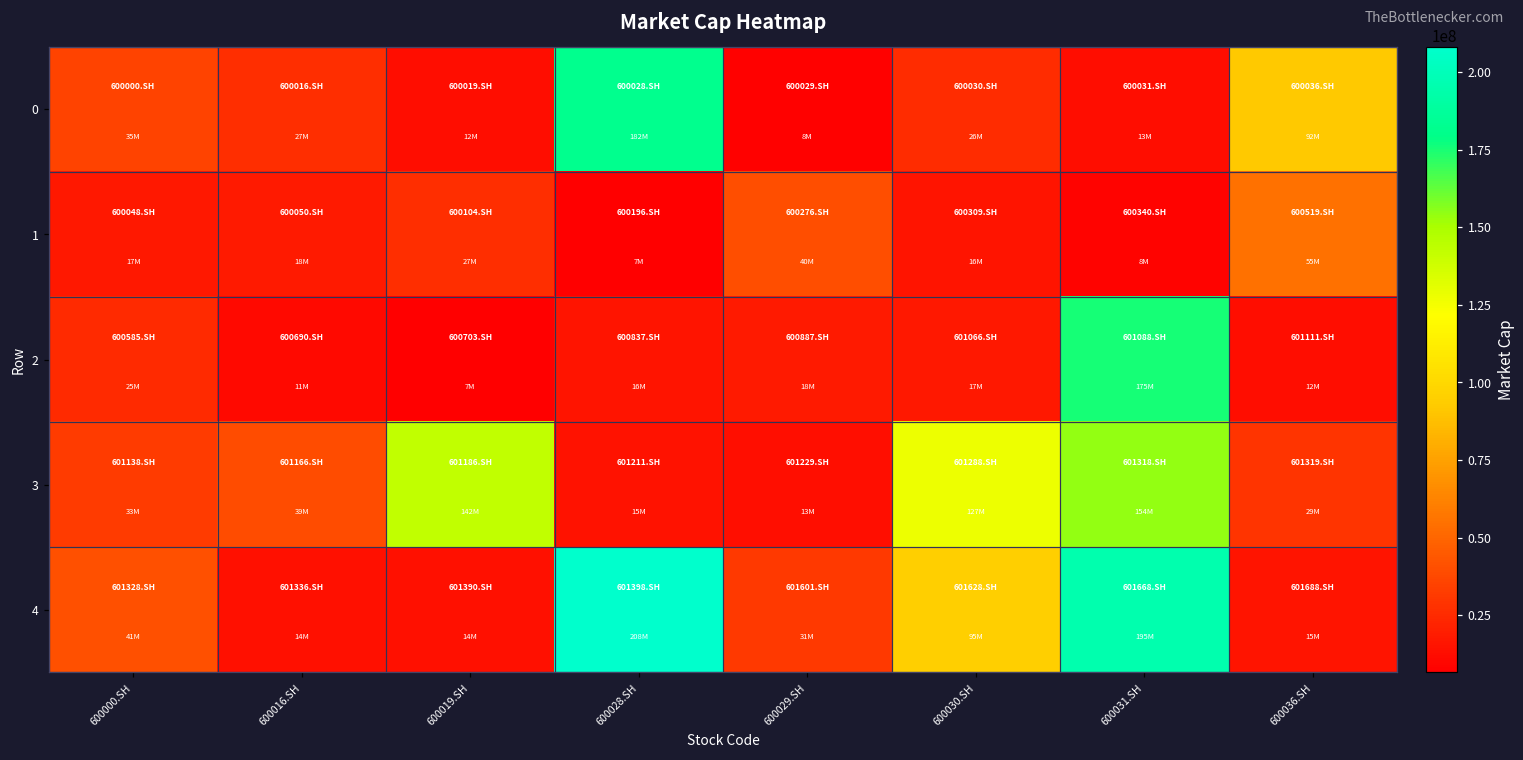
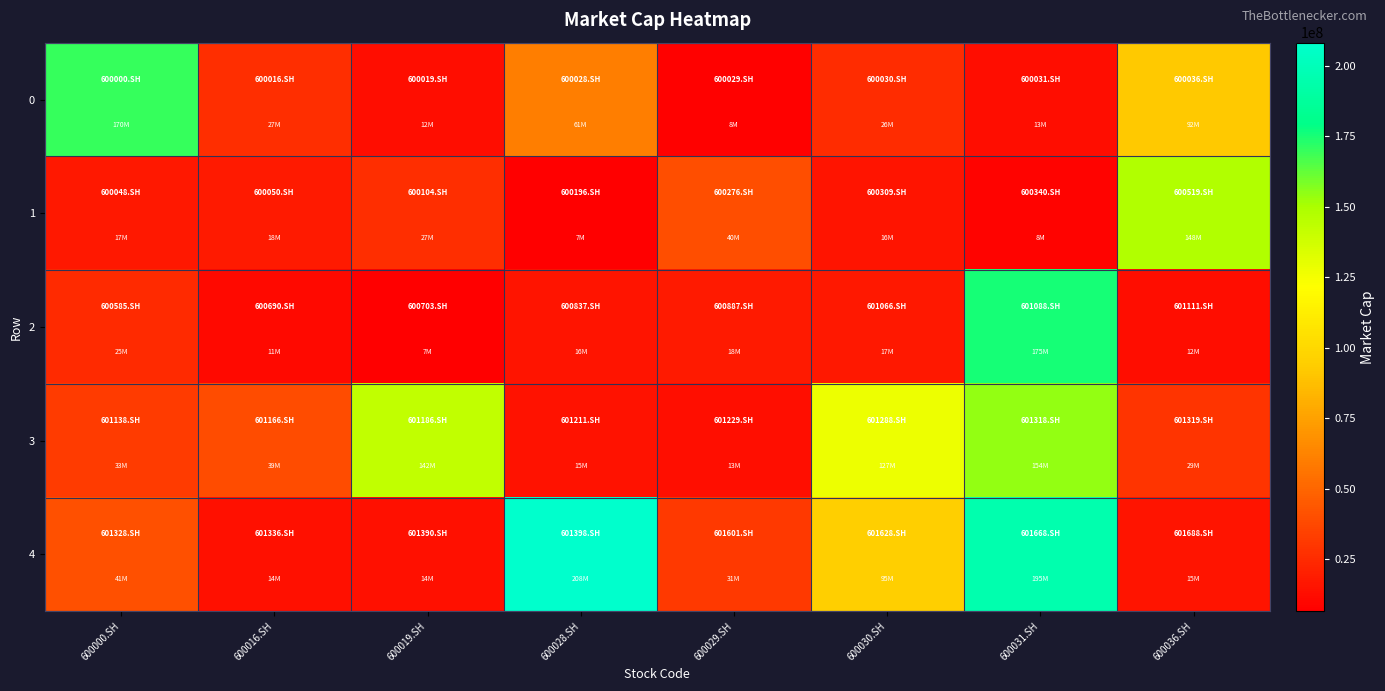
0, 600000.SH: 35M -> 170M
0, 600028.SH: 182M -> 61M
1, 600036.SH: 55M -> 148M
